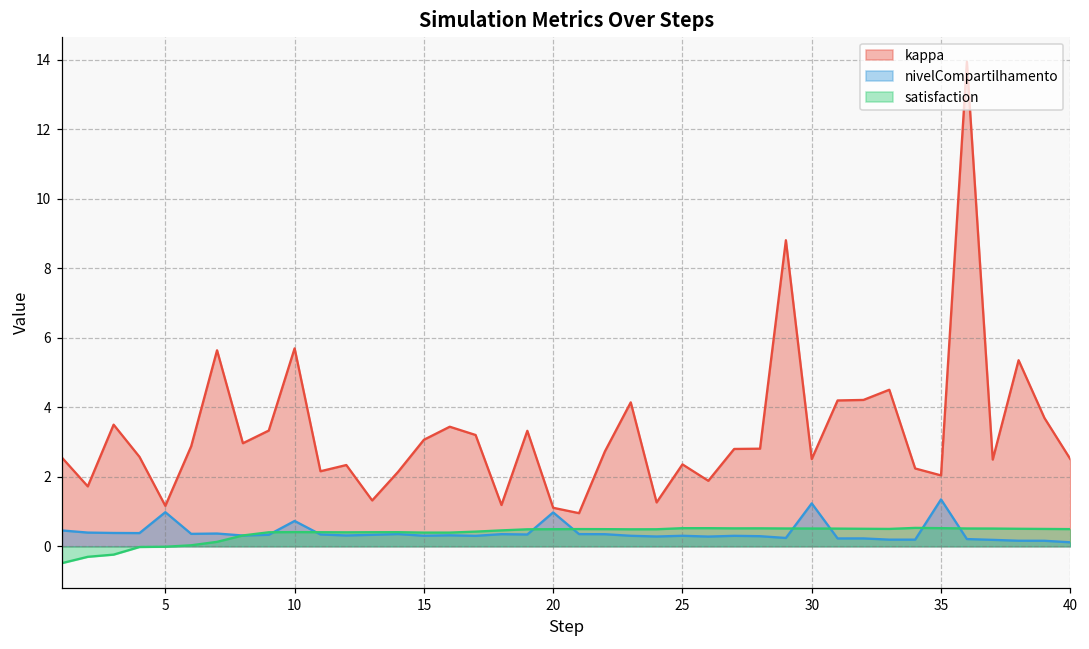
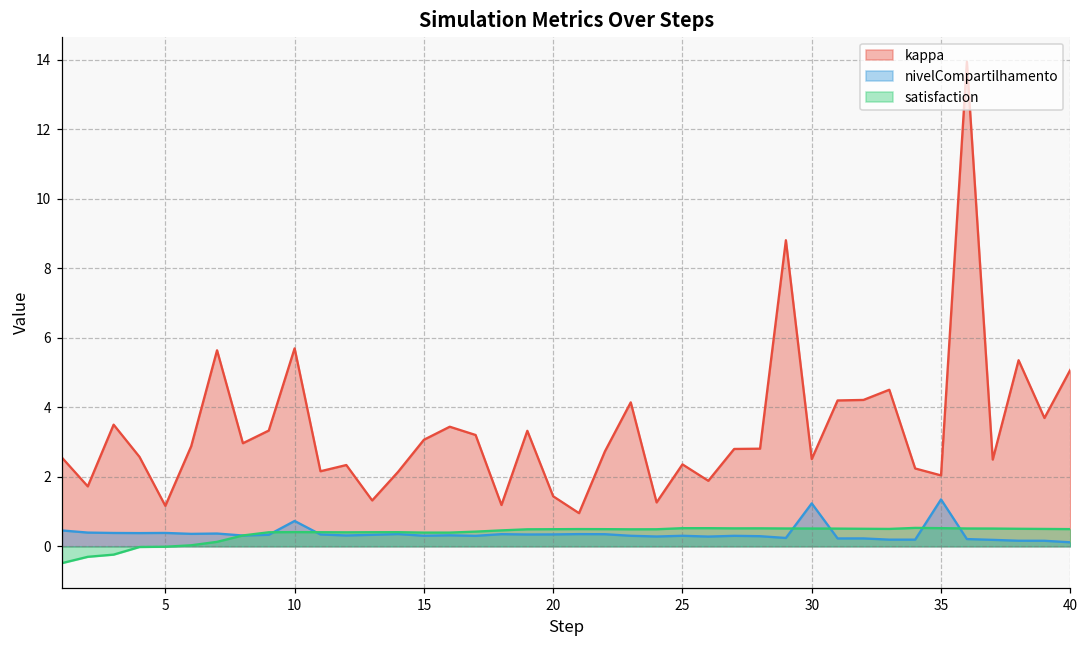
nivelCompartilhamento, 5: 1.0 -> 0.4
kappa, 20: 1.1 -> 1.4
nivelCompartilhamento, 20: 1.0 -> 0.3
kappa, 40: 2.5 -> 5.1
